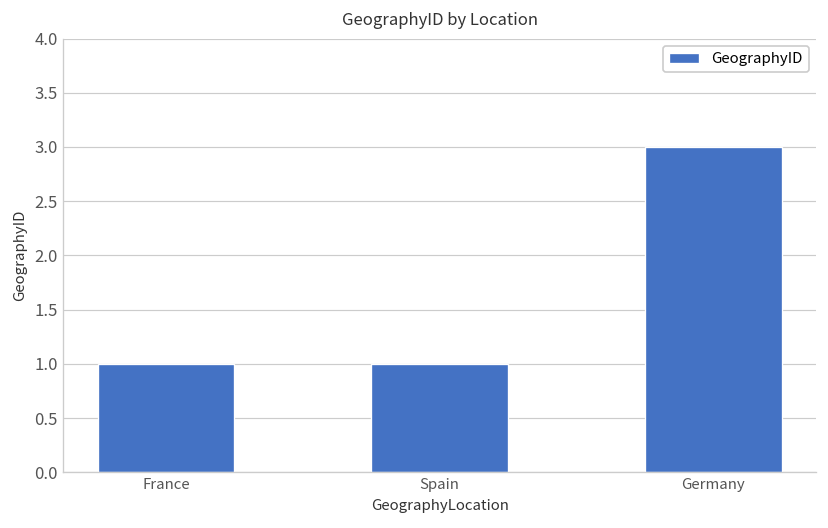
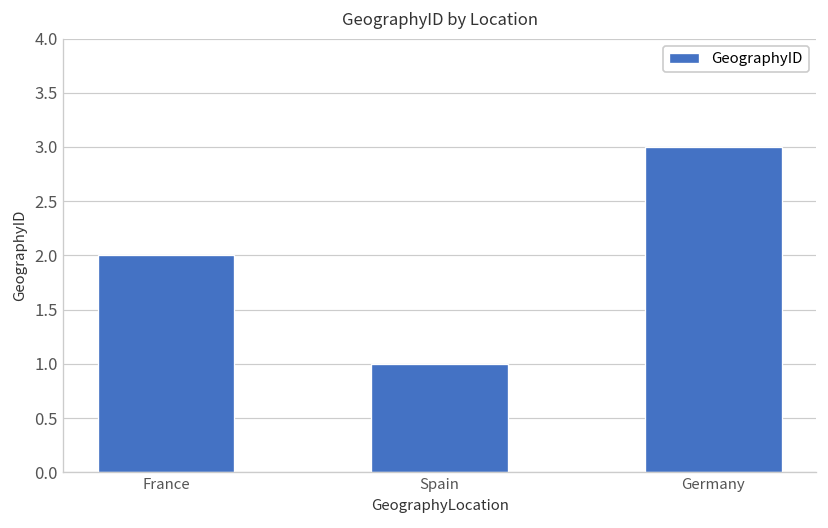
France: 1 -> 2
